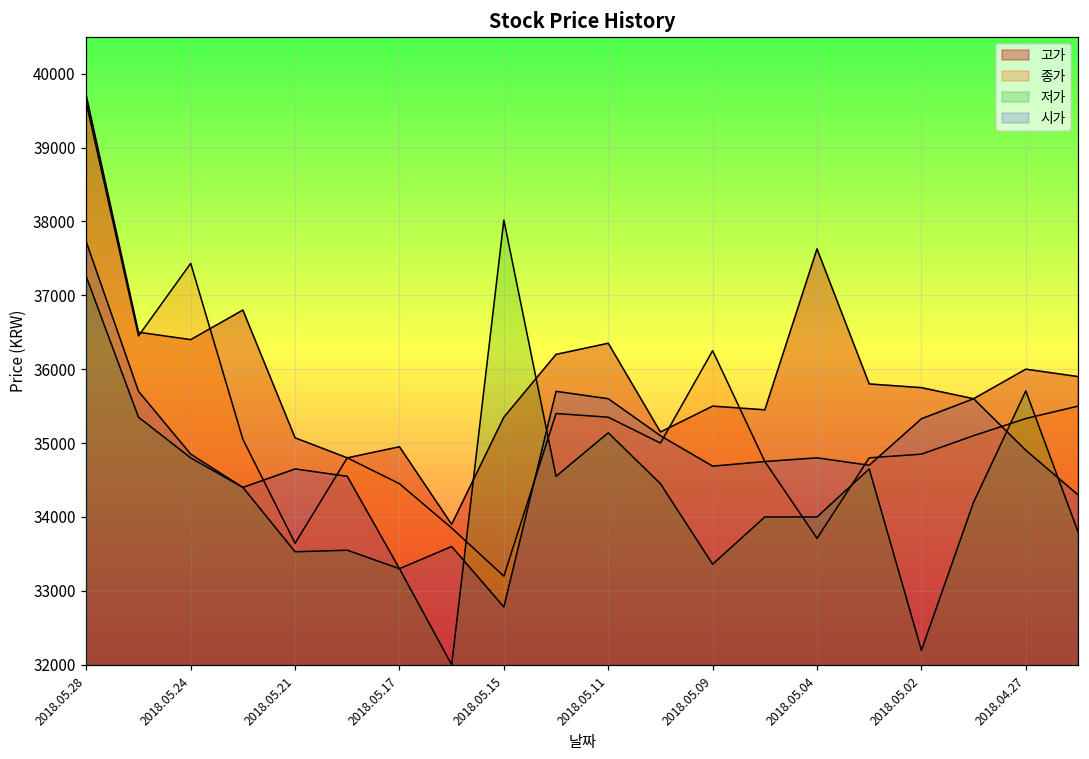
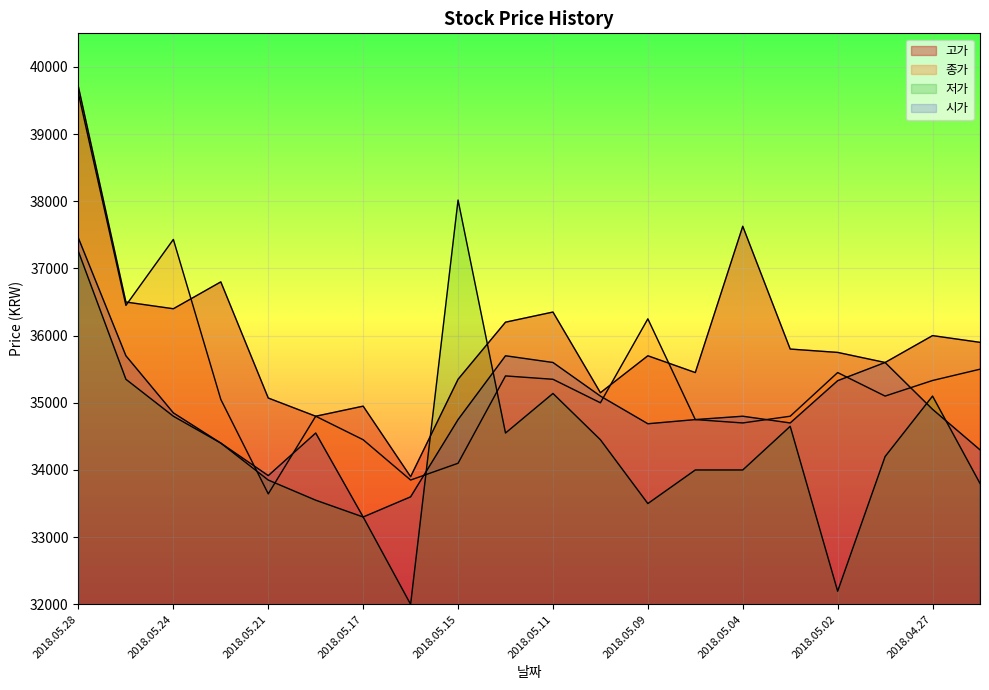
시가, 2018.05.28: 37700 -> 37500
저가, 2018.05.21: 33500 -> 33900
시가, 2018.05.21: 34700 -> 33900
종가, 2018.05.15: 33200 -> 34100
시가, 2018.05.15: 32800 -> 34800
고가, 2018.05.09: 35500 -> 35700
저가, 2018.05.09: 33400 -> 33500
종가, 2018.05.04: 33700 -> 34700
종가, 2018.05.02: 34900 -> 35500
저가, 2018.04.27: 35700 -> 35100
